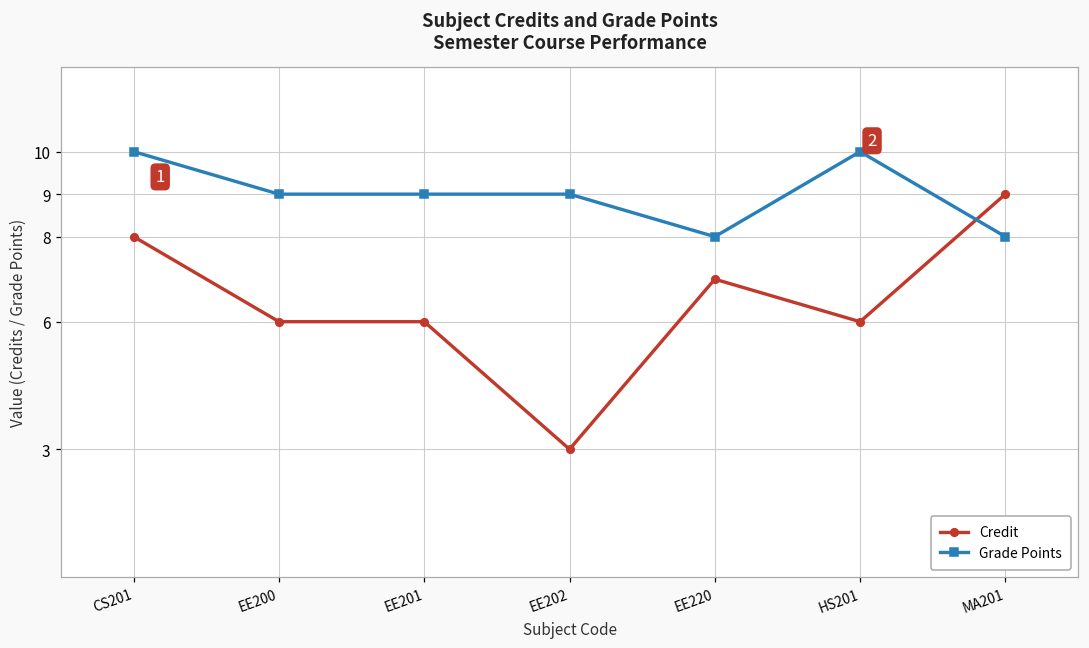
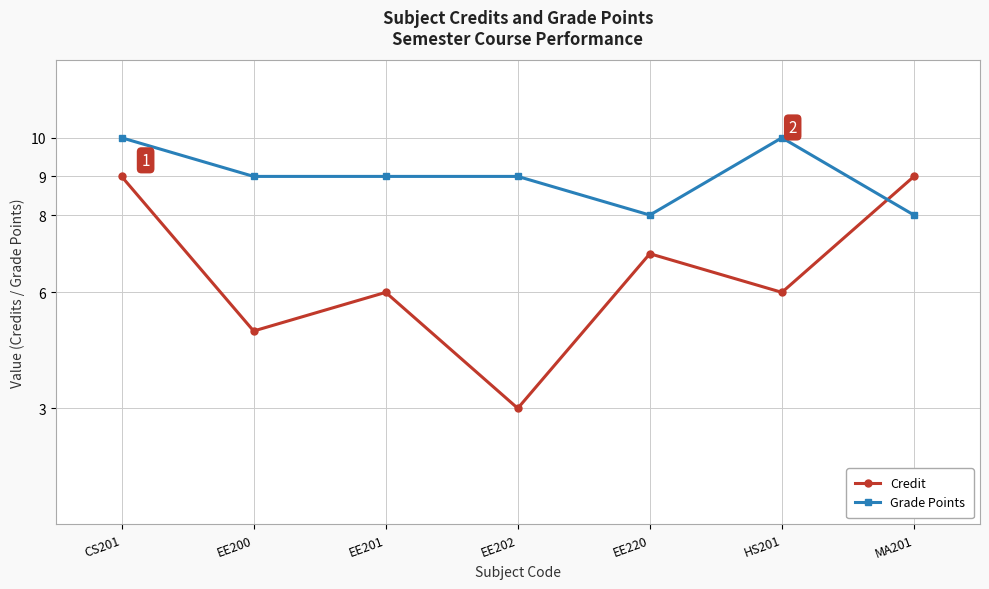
Credit, CS201: 8 -> 9
Credit, EE200: 6 -> 5
